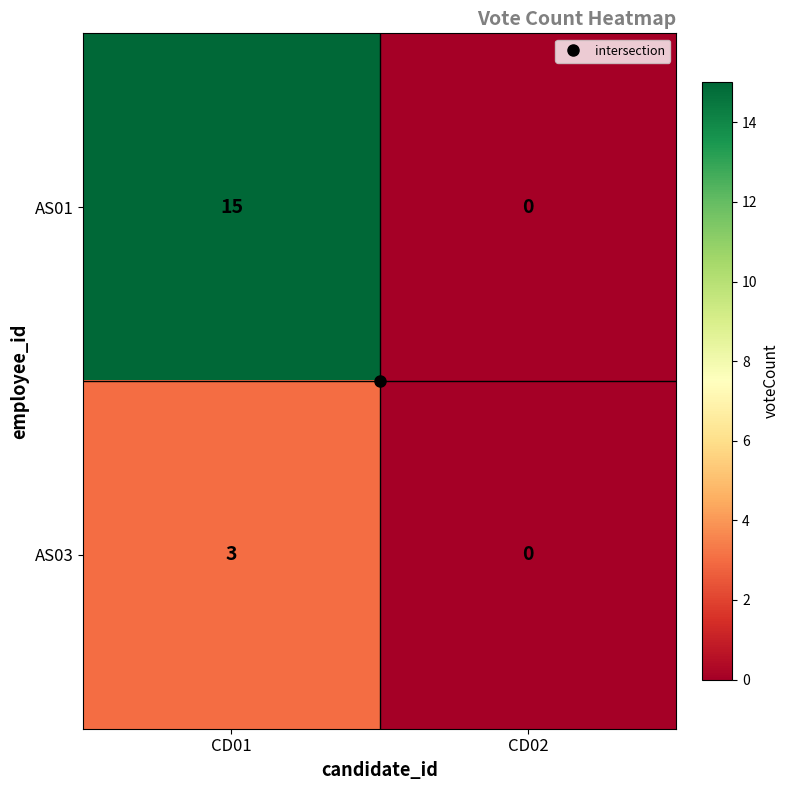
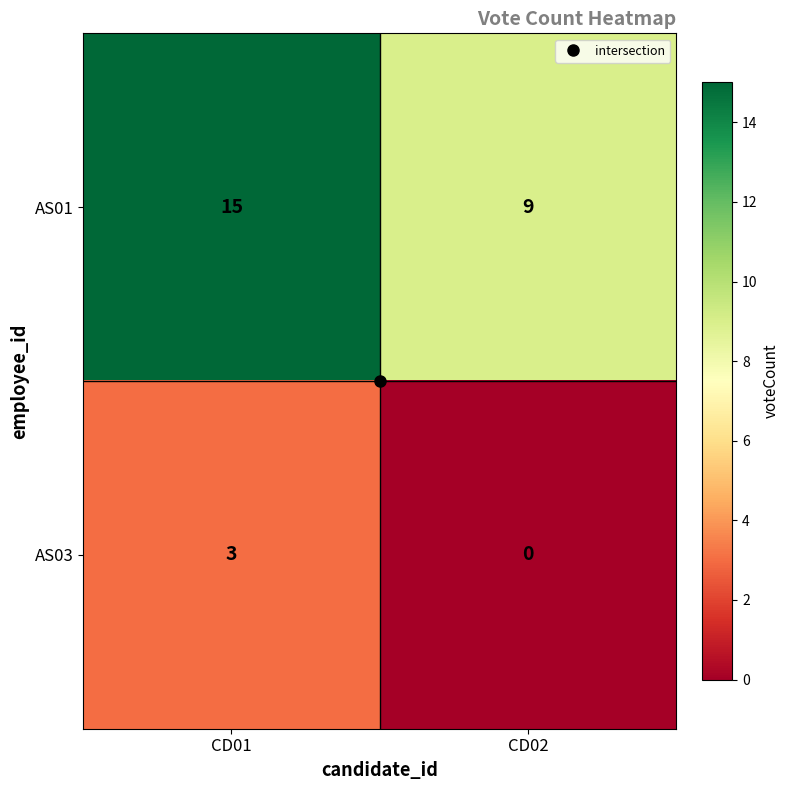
AS01, CD02: 0 -> 9
